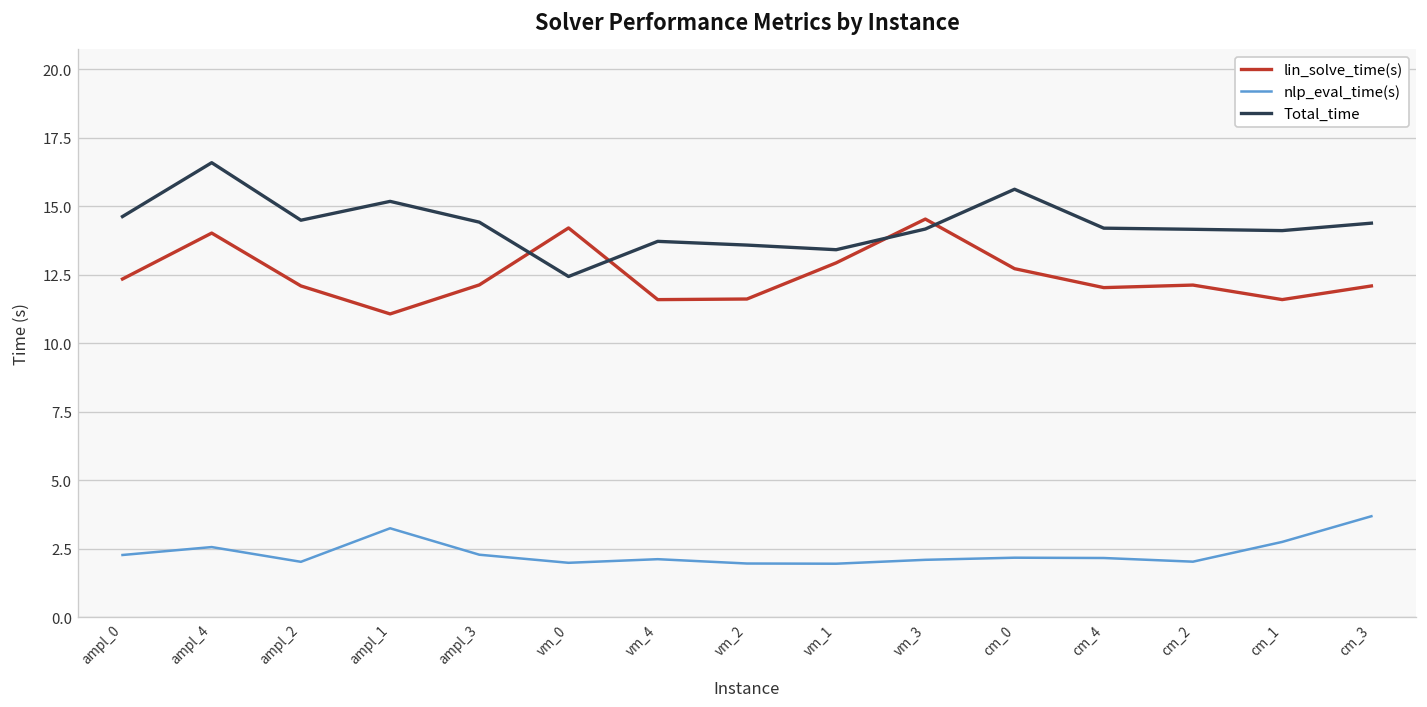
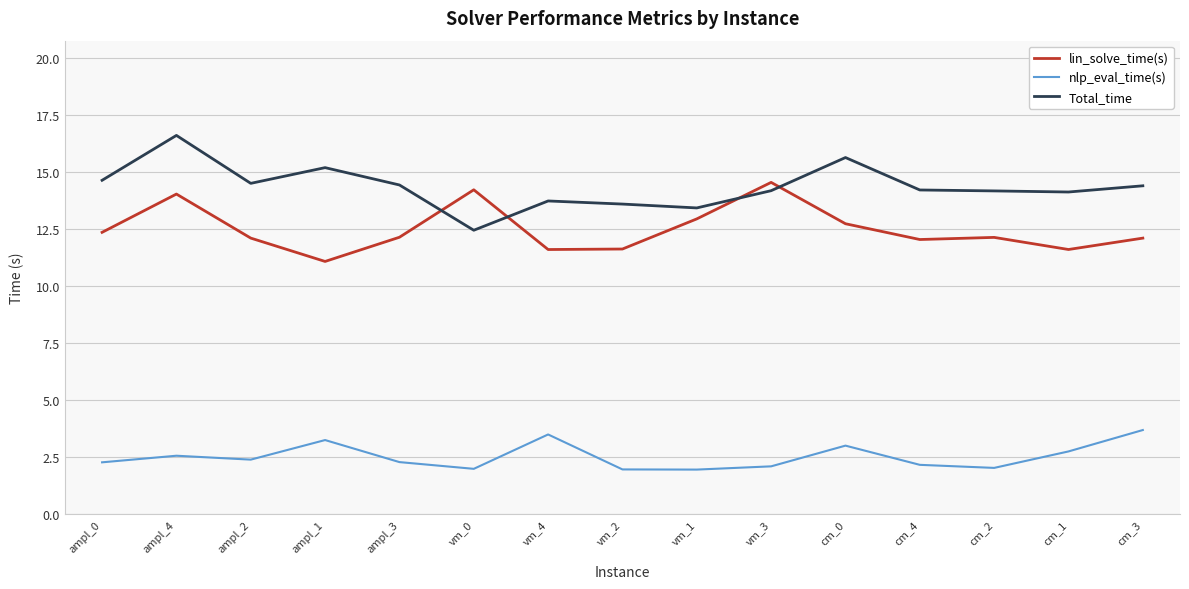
nlp_eval_time(s), ampl_2: 2.0 -> 2.4
nlp_eval_time(s), vm_4: 2.1 -> 3.5
nlp_eval_time(s), cm_0: 2.2 -> 3.0
